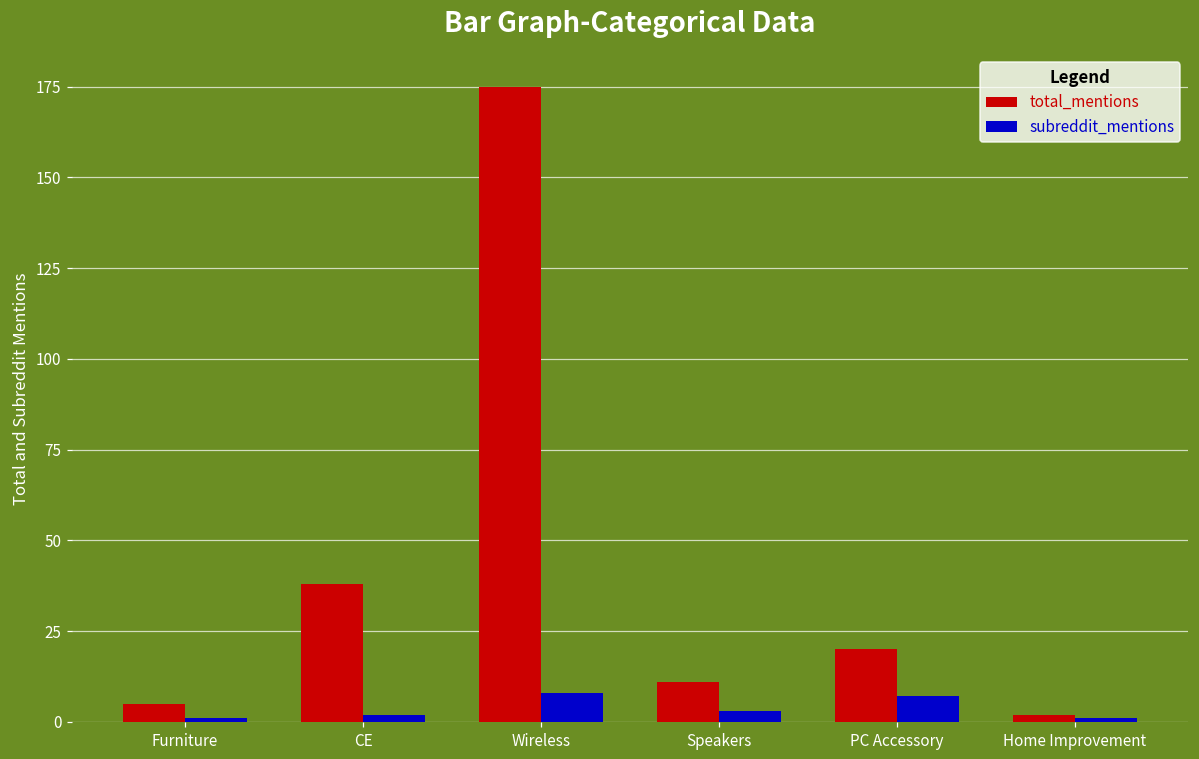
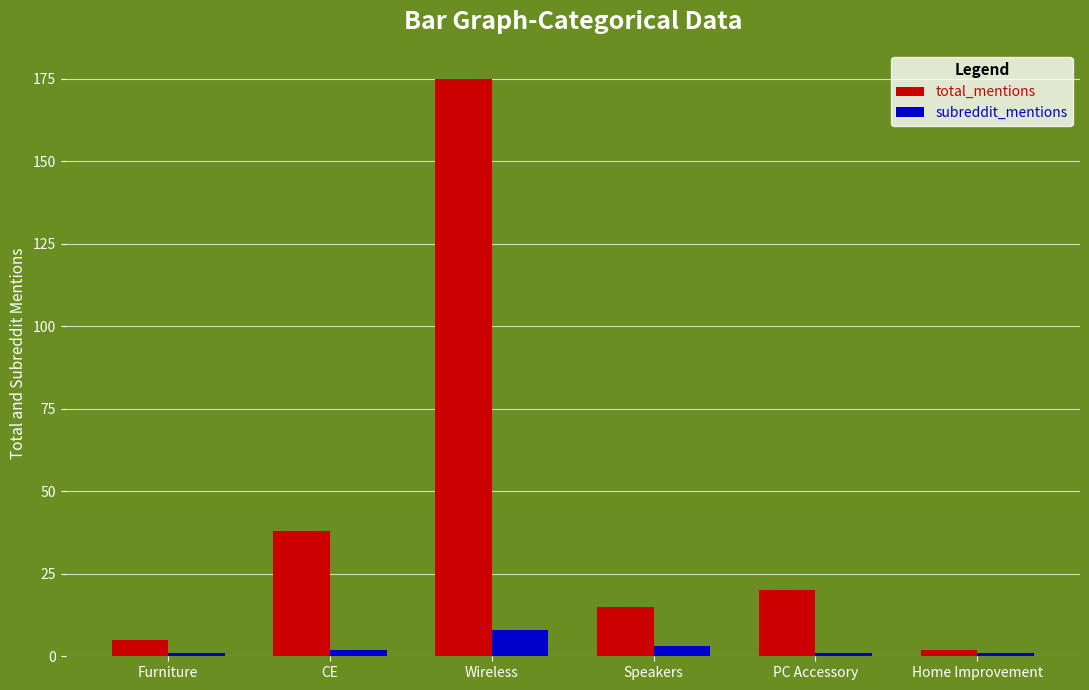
total_mentions, Speakers: 11 -> 15
subreddit_mentions, PC Accessory: 7 -> 1
